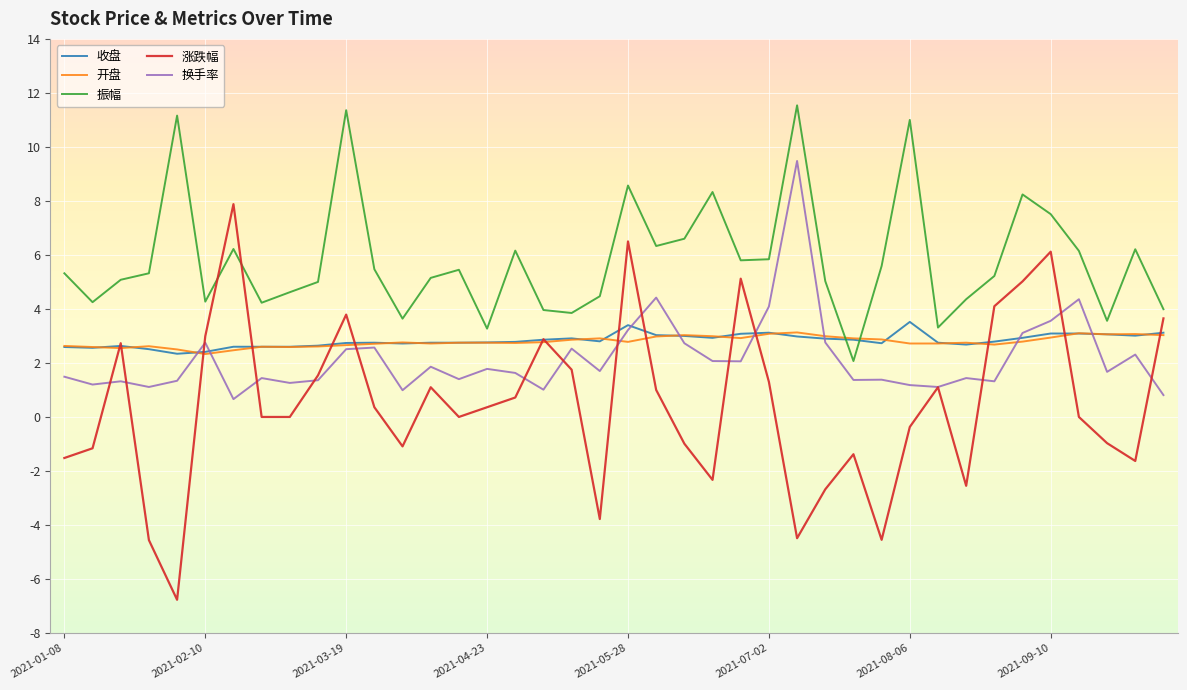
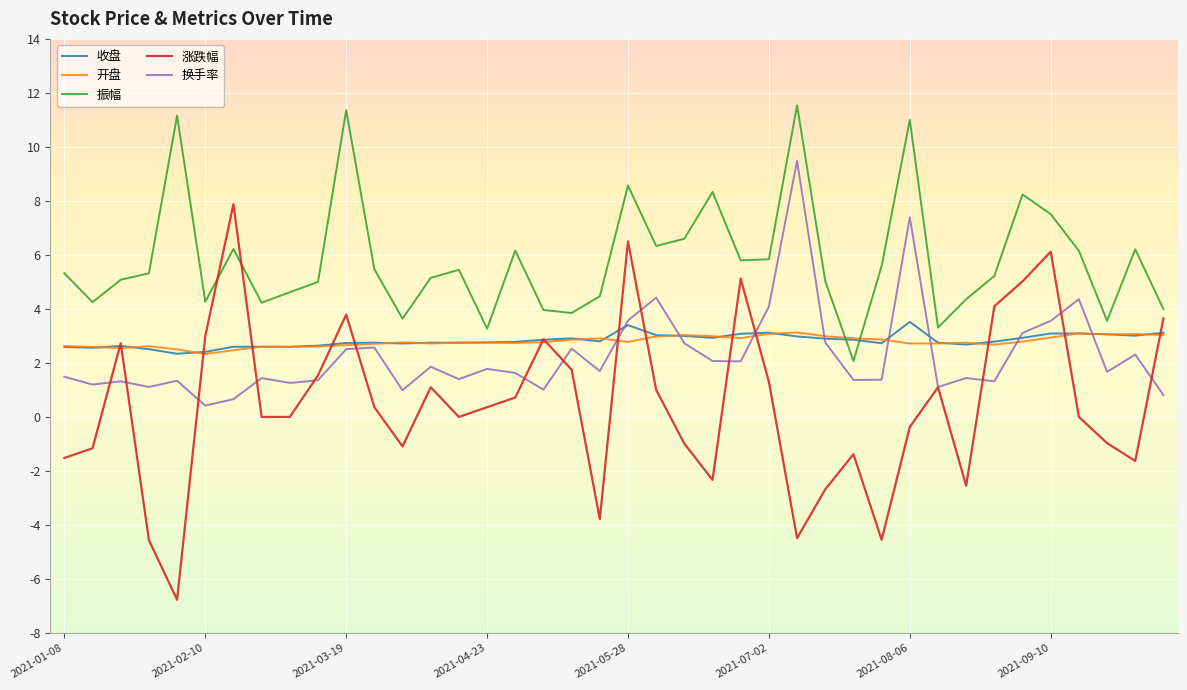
换手率, 2021-02-10: 2.8 -> 0.4
换手率, 2021-05-28: 3.2 -> 3.6
换手率, 2021-08-06: 1.2 -> 7.4
